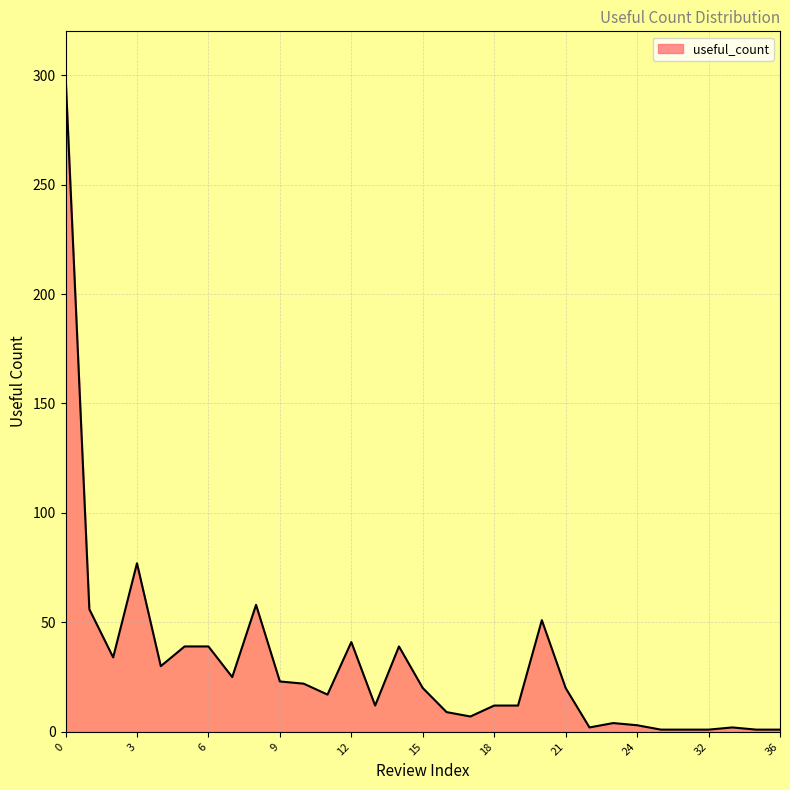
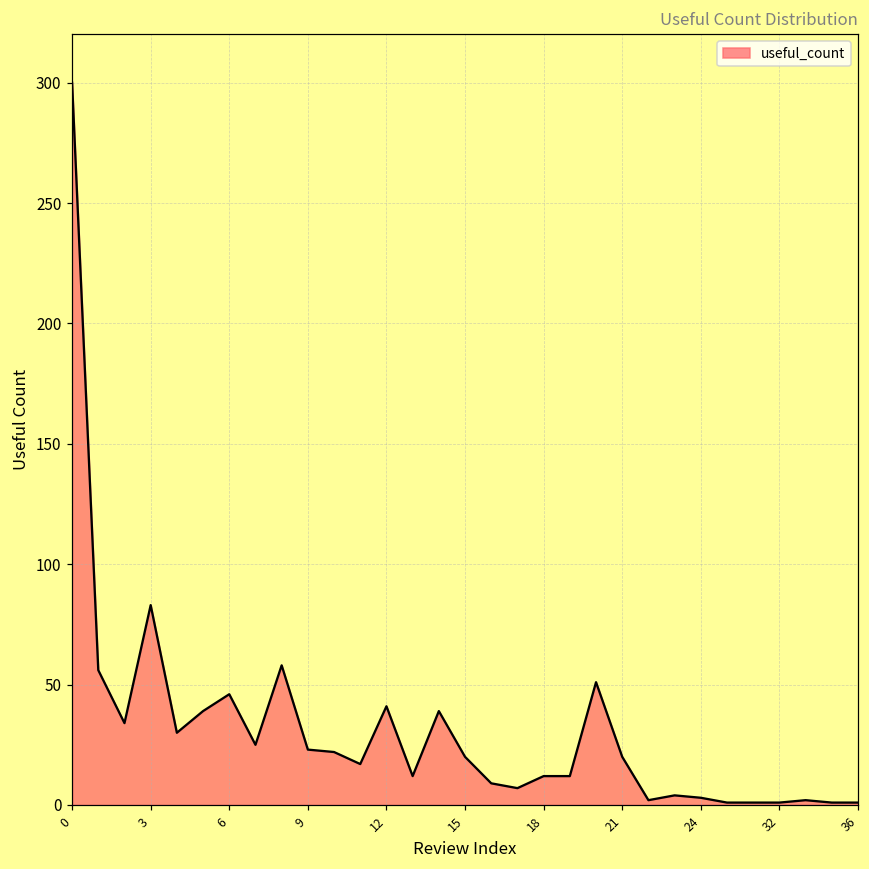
3: 77 -> 83
6: 39 -> 46
